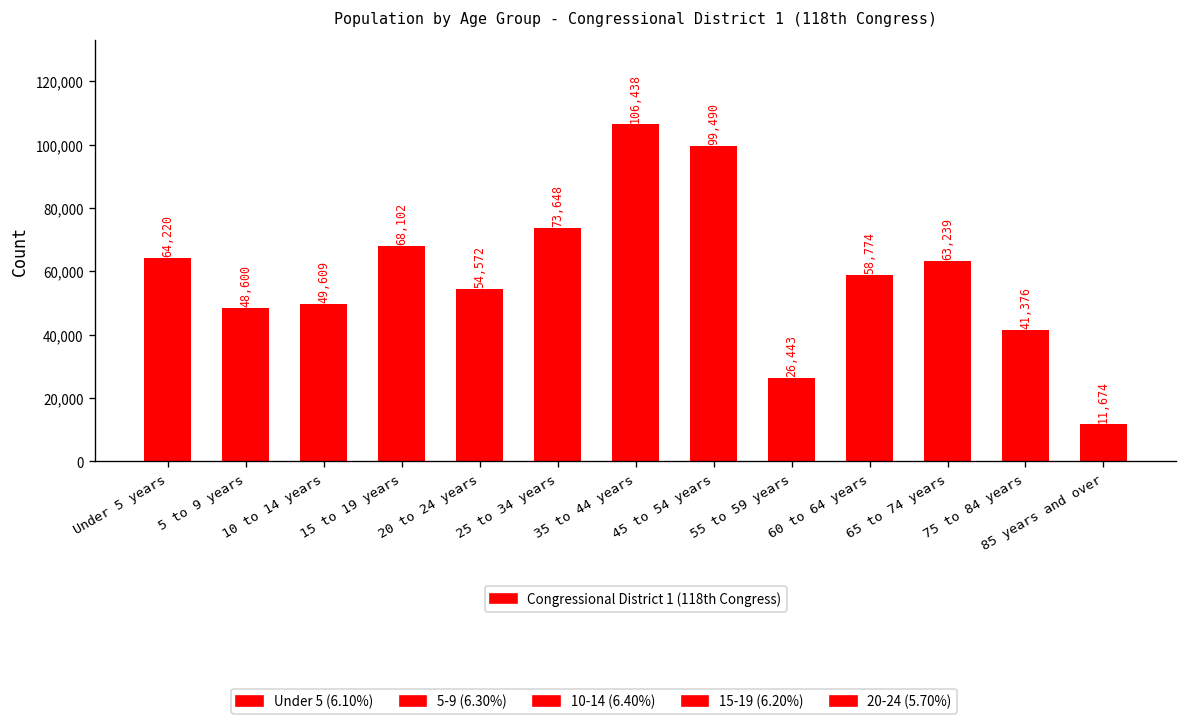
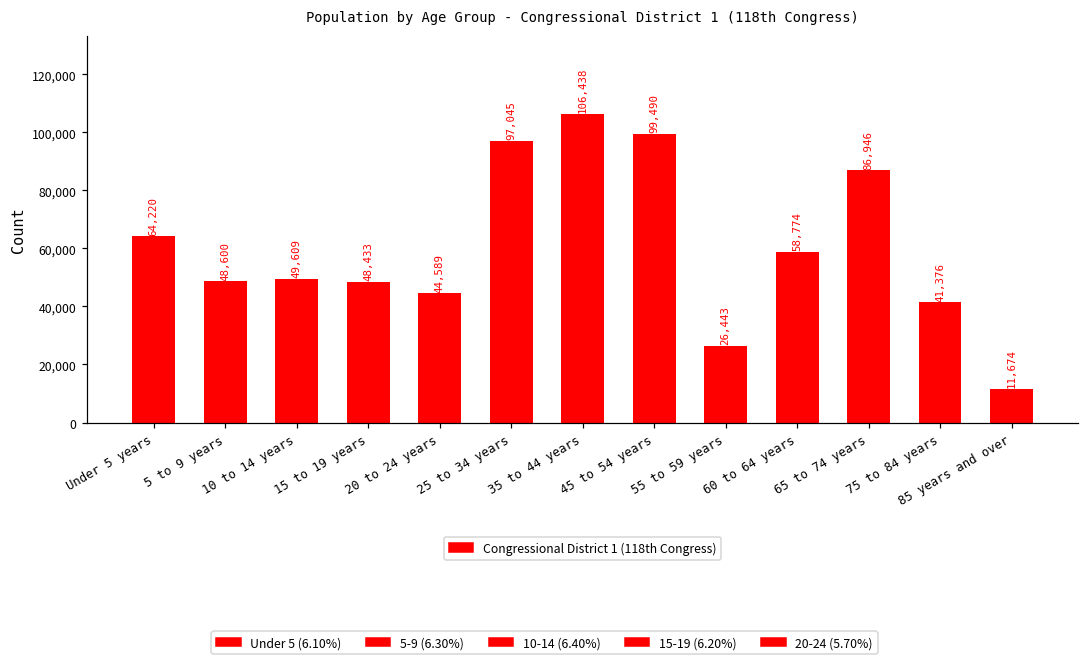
15 to 19 years: 68,102 -> 48,433
20 to 24 years: 54,572 -> 44,589
25 to 34 years: 73,648 -> 97,045
65 to 74 years: 63,239 -> 86,946
